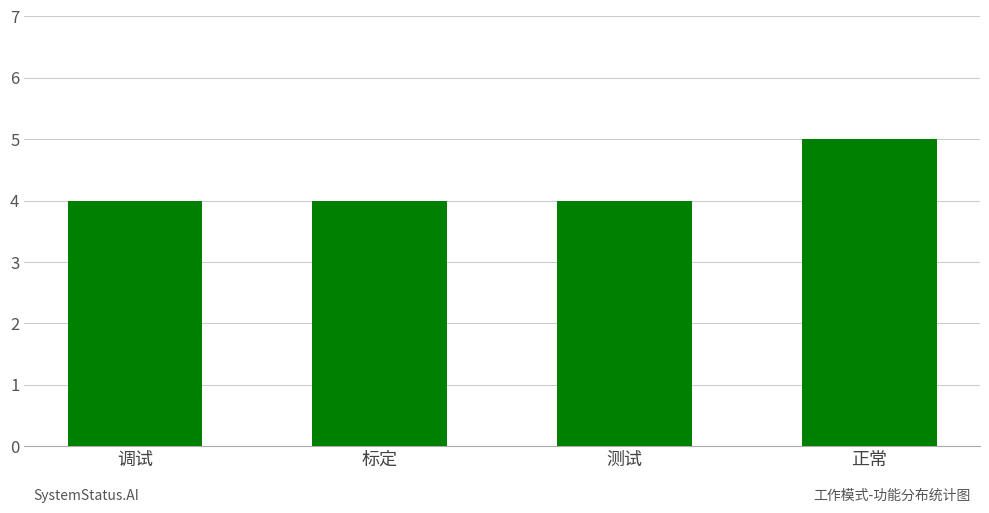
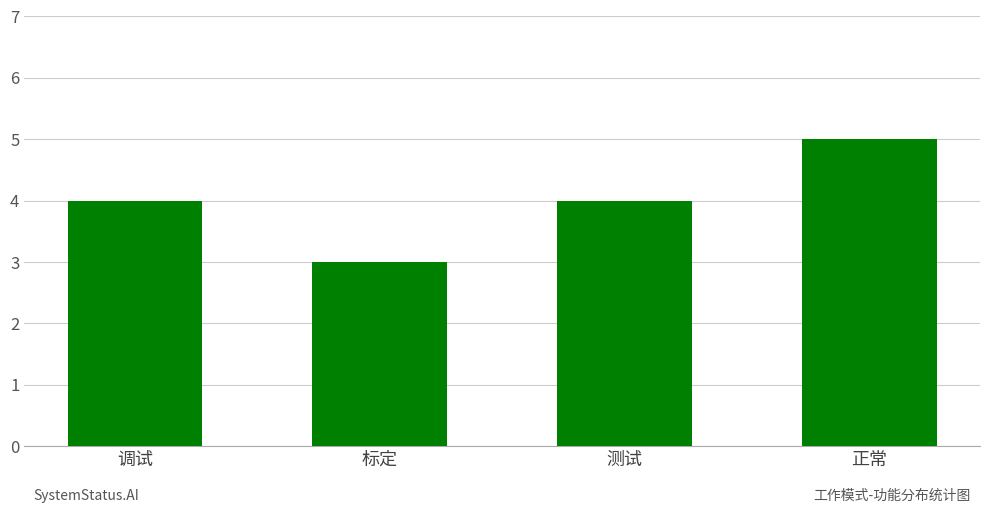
标定: 4 -> 3
